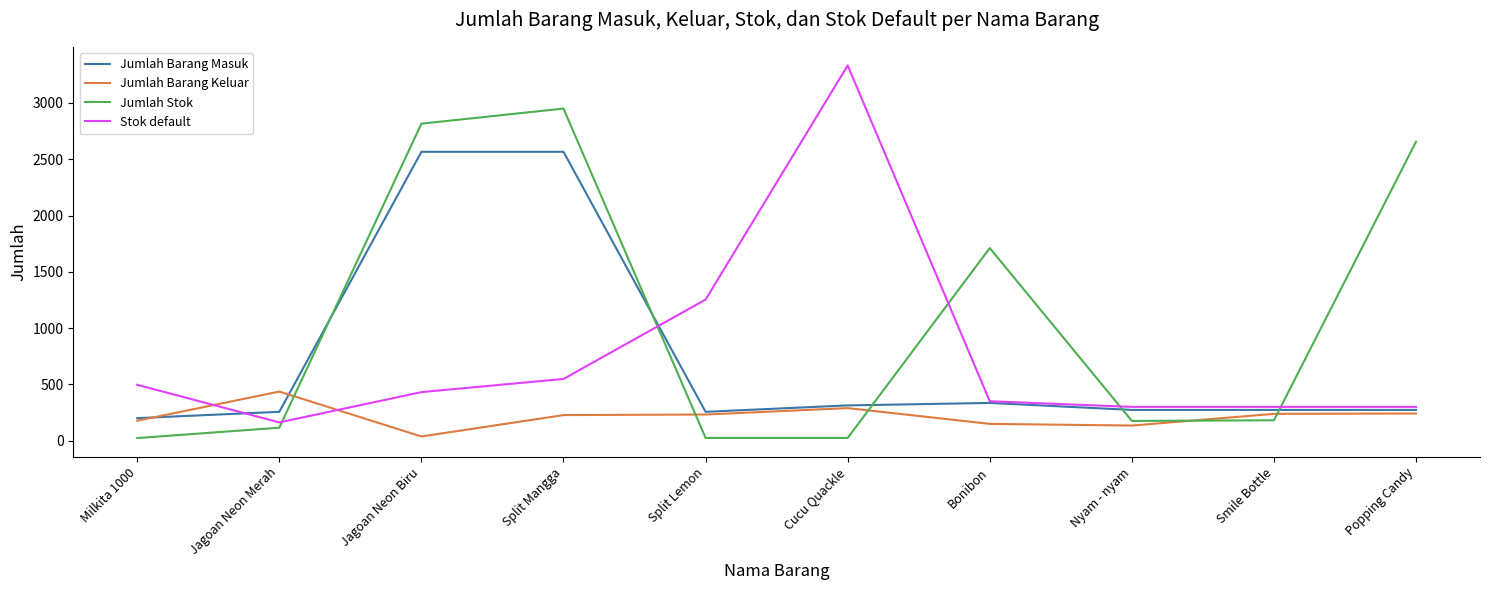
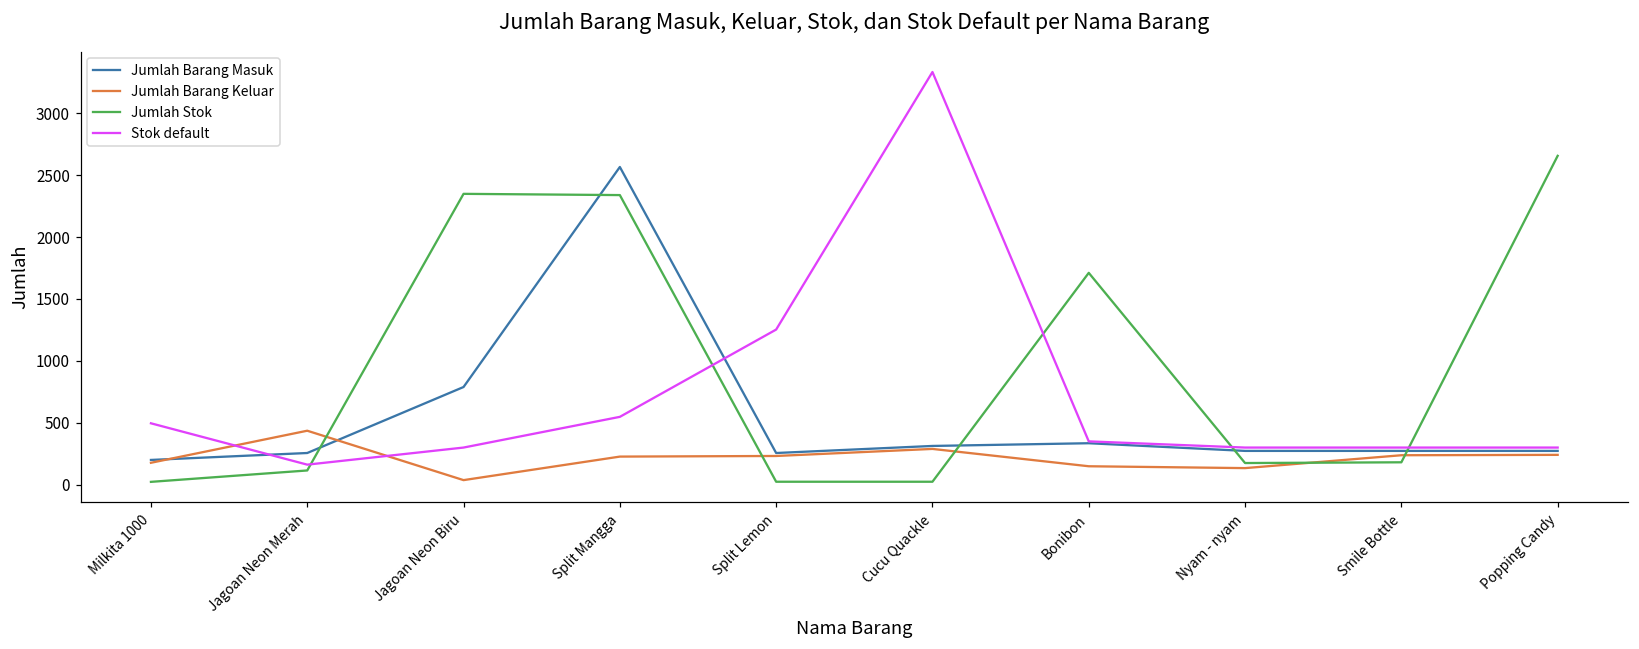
Jumlah Barang Masuk, Jagoan Neon Biru: 2570 -> 790
Jumlah Stok, Jagoan Neon Biru: 2820 -> 2350
Stok default, Jagoan Neon Biru: 430 -> 300
Jumlah Stok, Split Mangga: 2950 -> 2340
